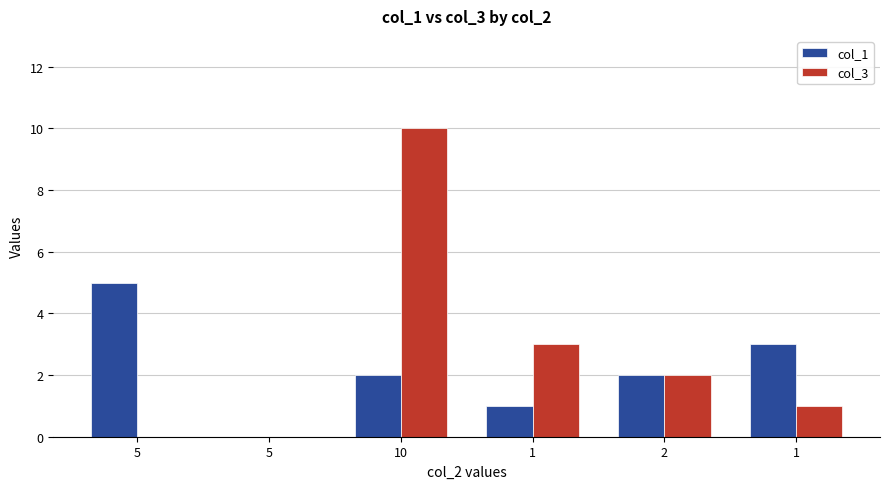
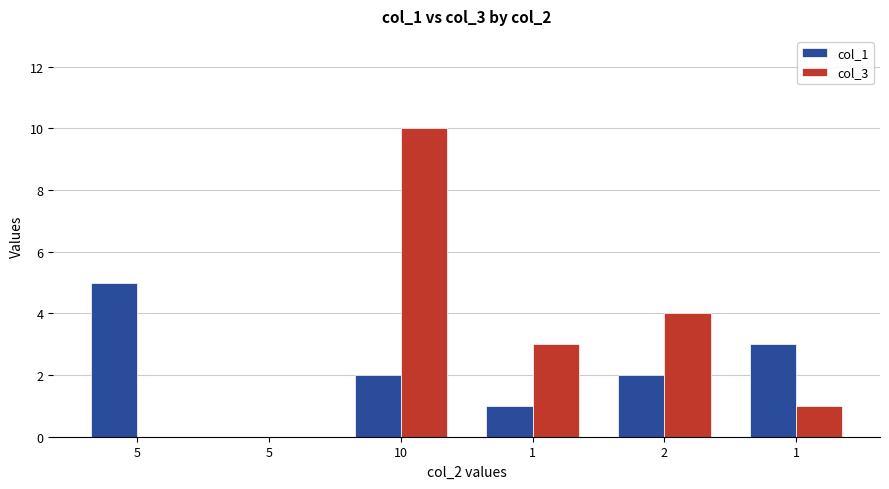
col_3, 2: 2 -> 4
